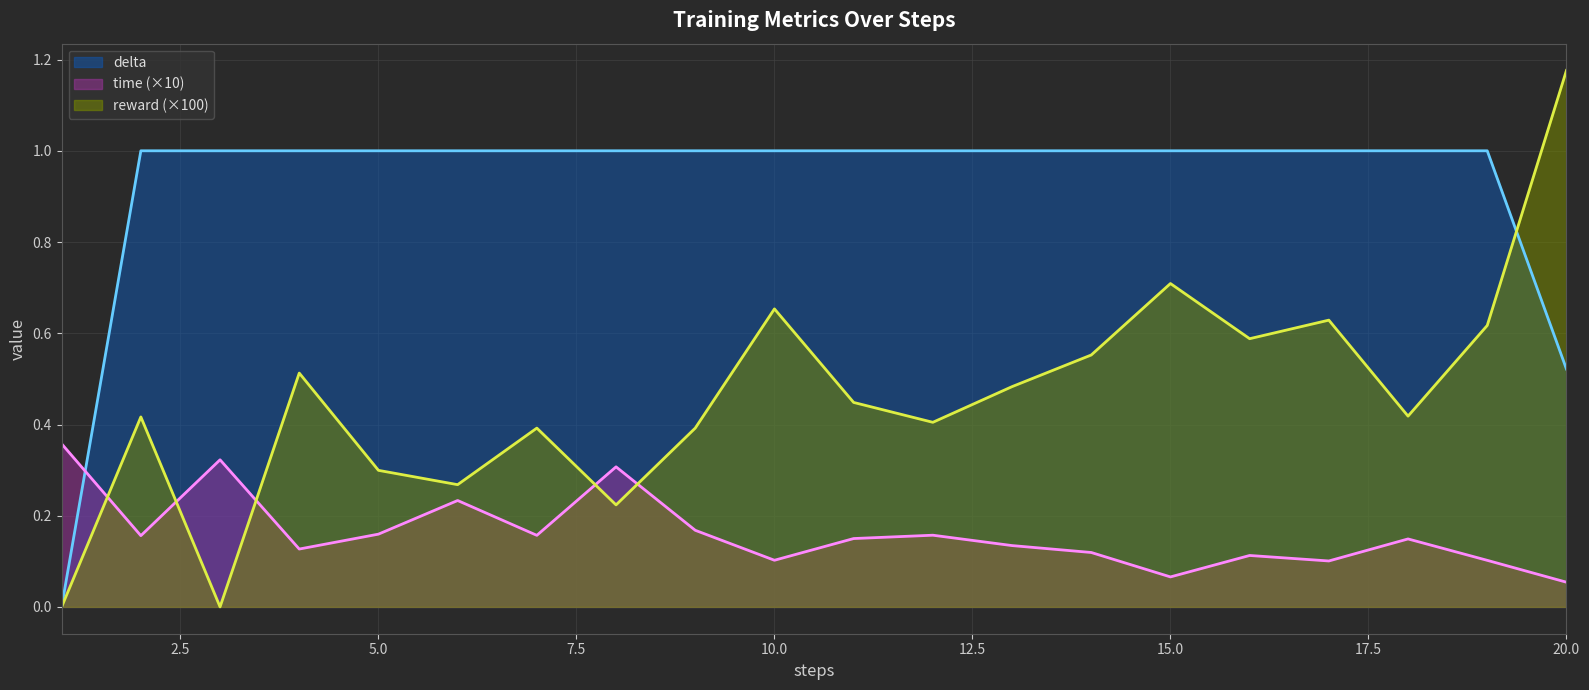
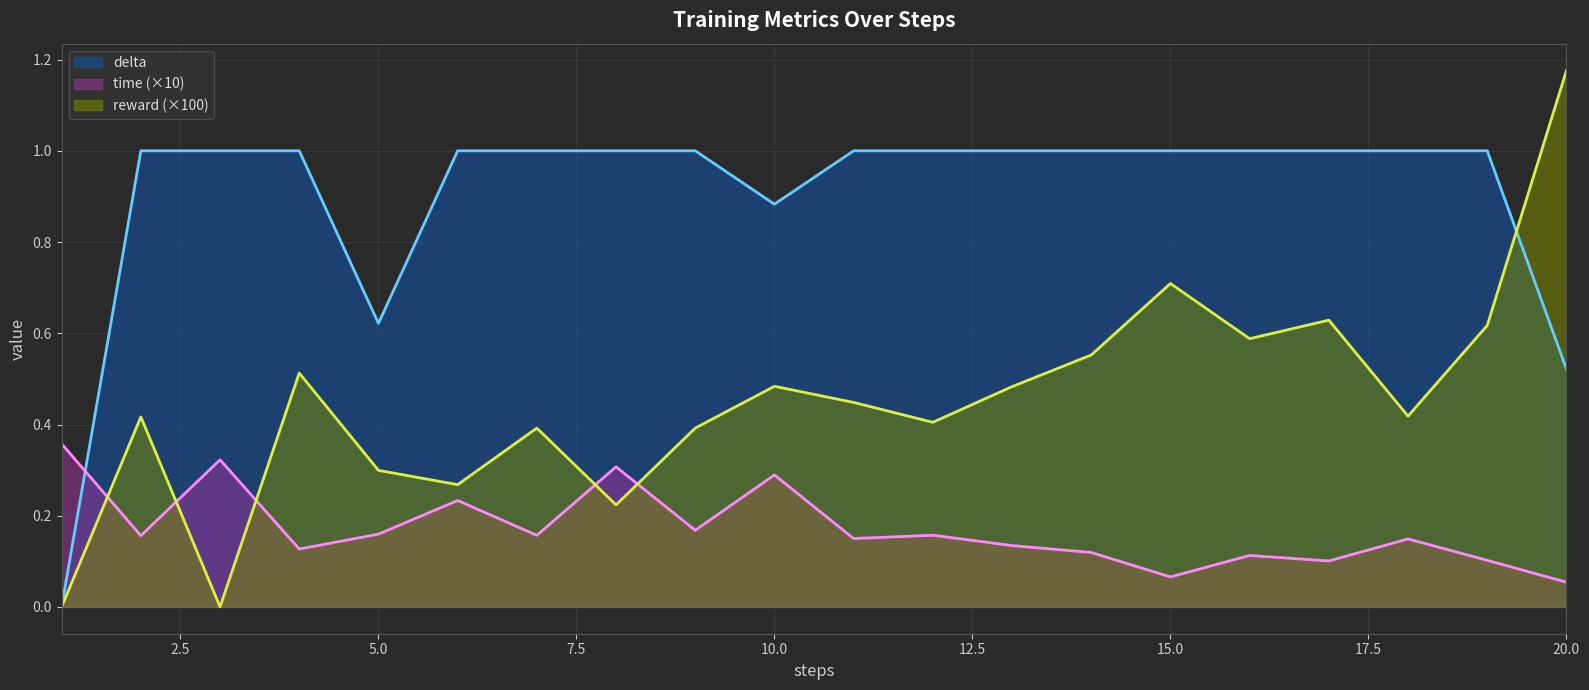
delta, 5.0: 1.00 -> 0.62
delta, 10.0: 1.00 -> 0.88
time (×10), 10.0: 0.10 -> 0.29
reward (×100), 10.0: 0.65 -> 0.48
